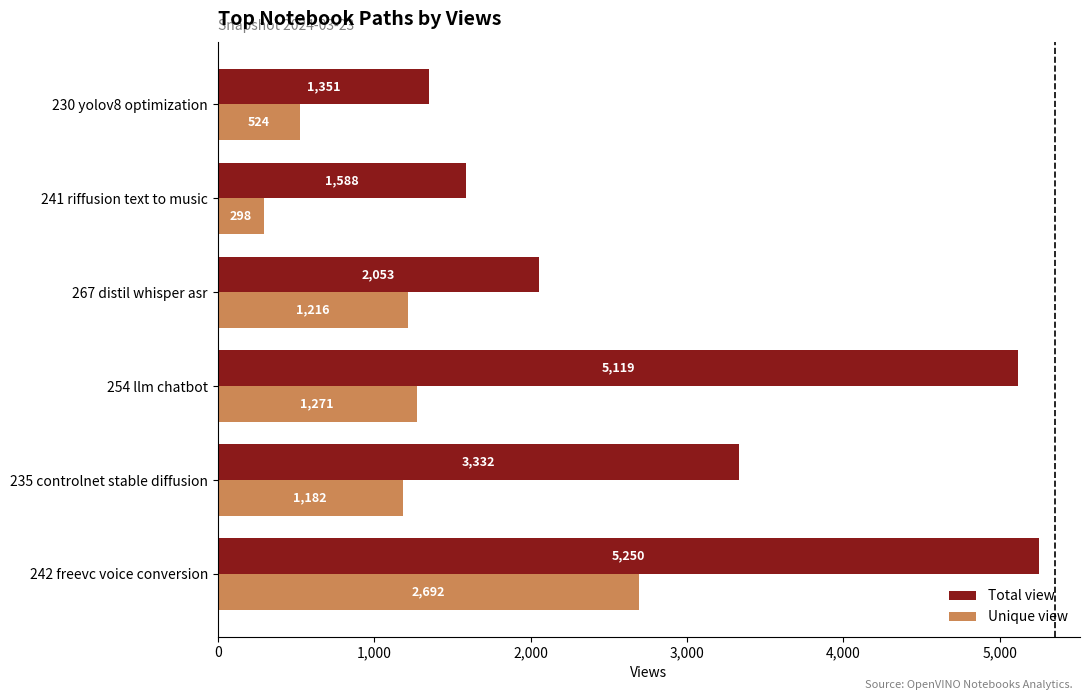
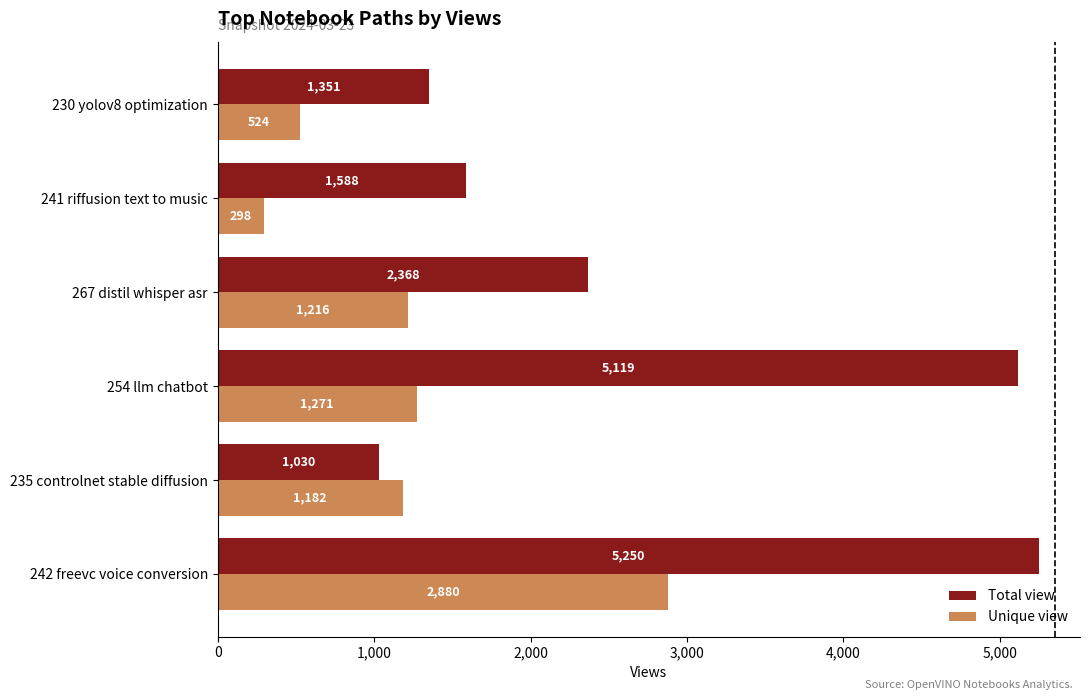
Total view, 267 distil whisper asr: 2,053 -> 2,368
Total view, 235 controlnet stable diffusion: 3,332 -> 1,030
Unique view, 242 freevc voice conversion: 2,692 -> 2,880
